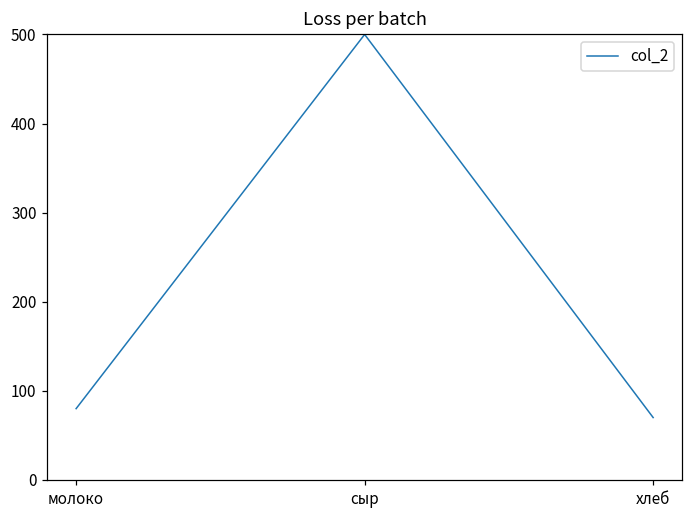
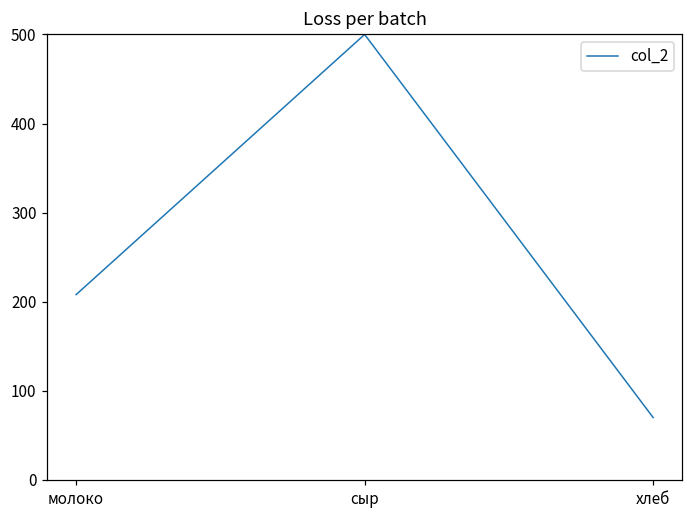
молоко: 80 -> 210
